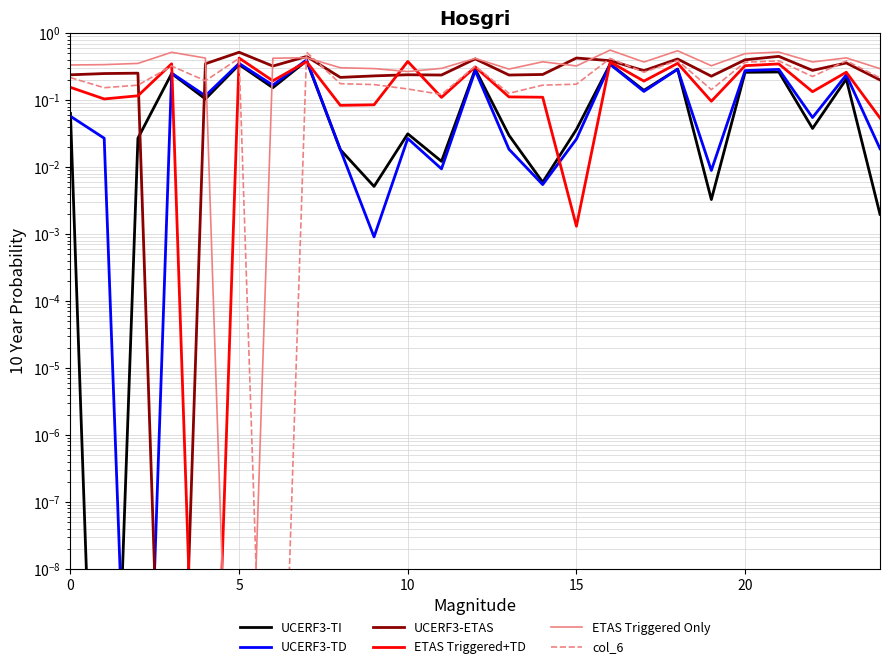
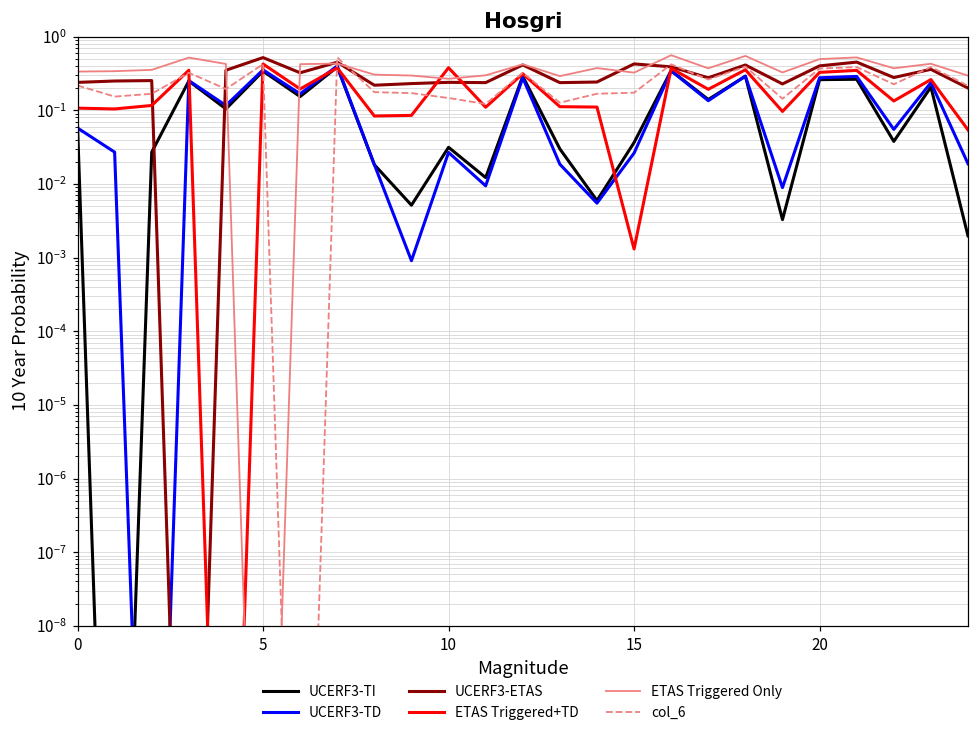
ETAS Triggered+TD, 0: 0.16 -> 0.11
